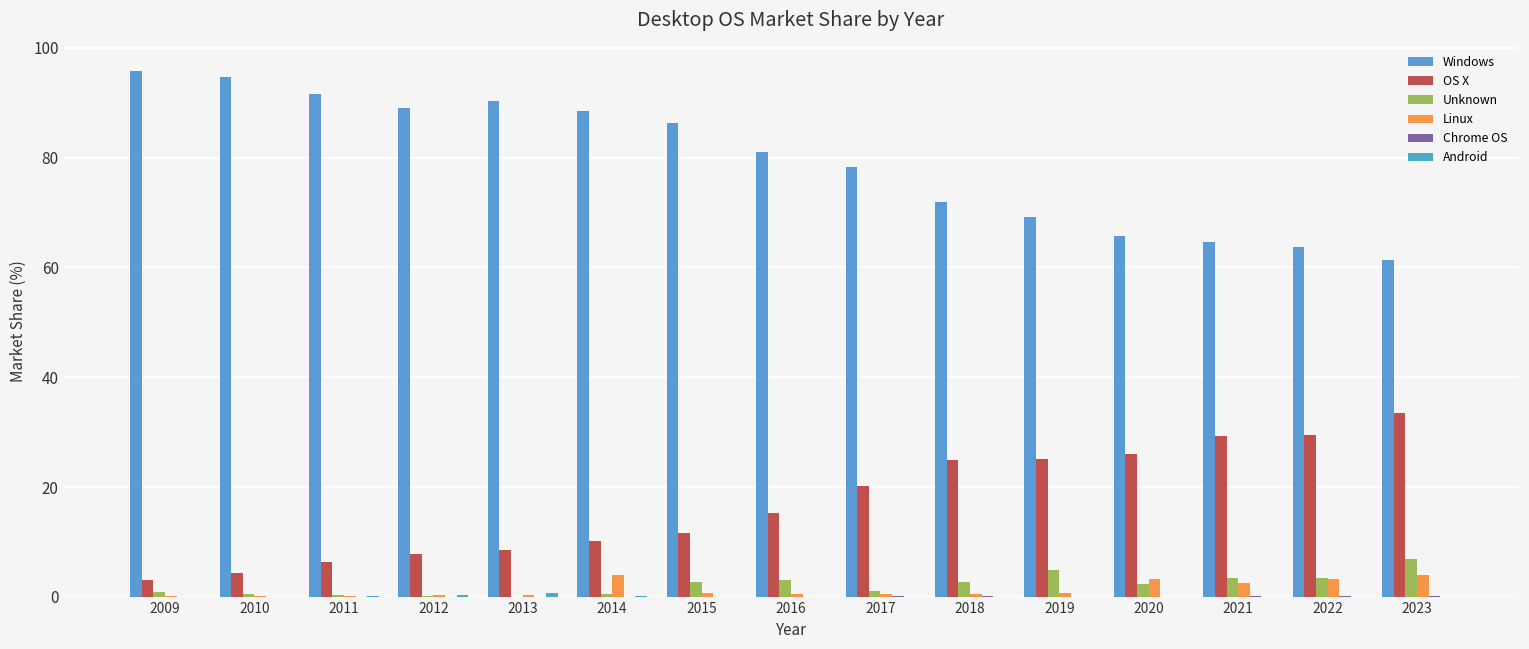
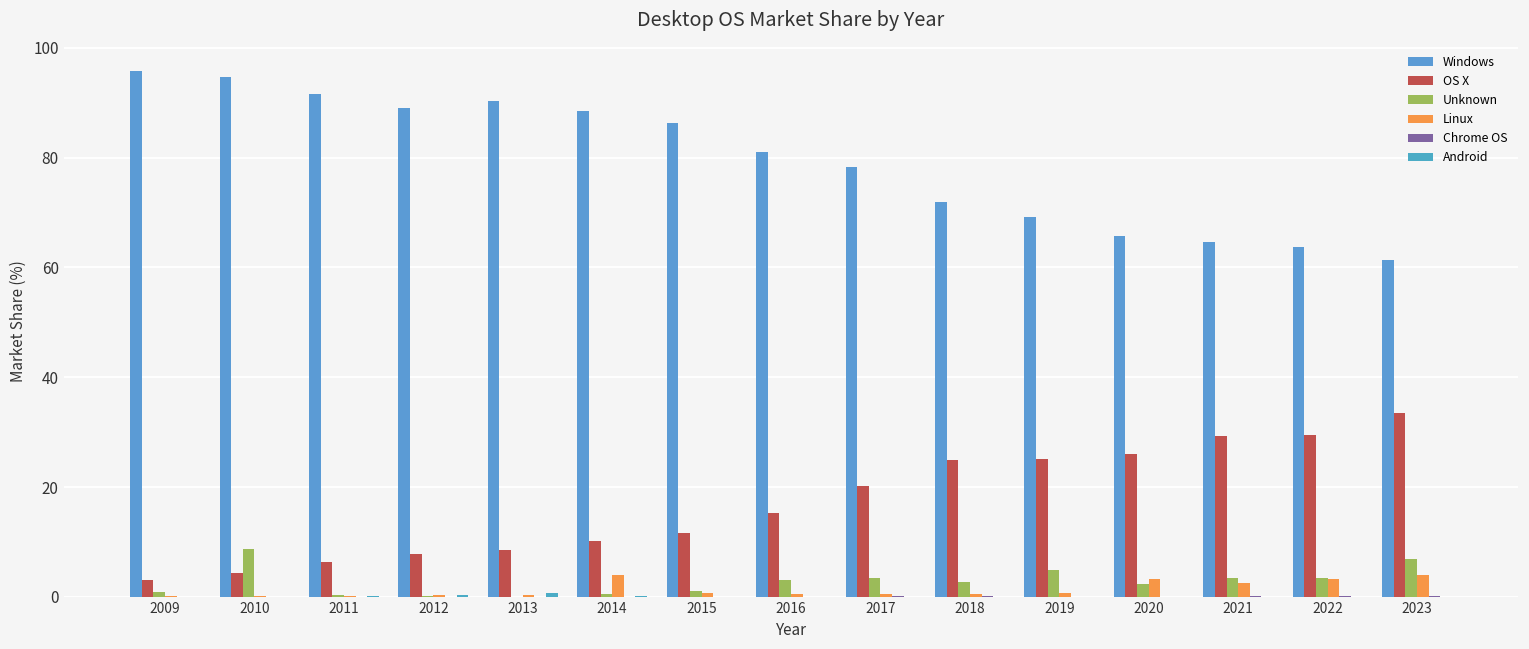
Unknown, 2010: 0 -> 9
Unknown, 2015: 3 -> 1
Unknown, 2017: 1 -> 3
